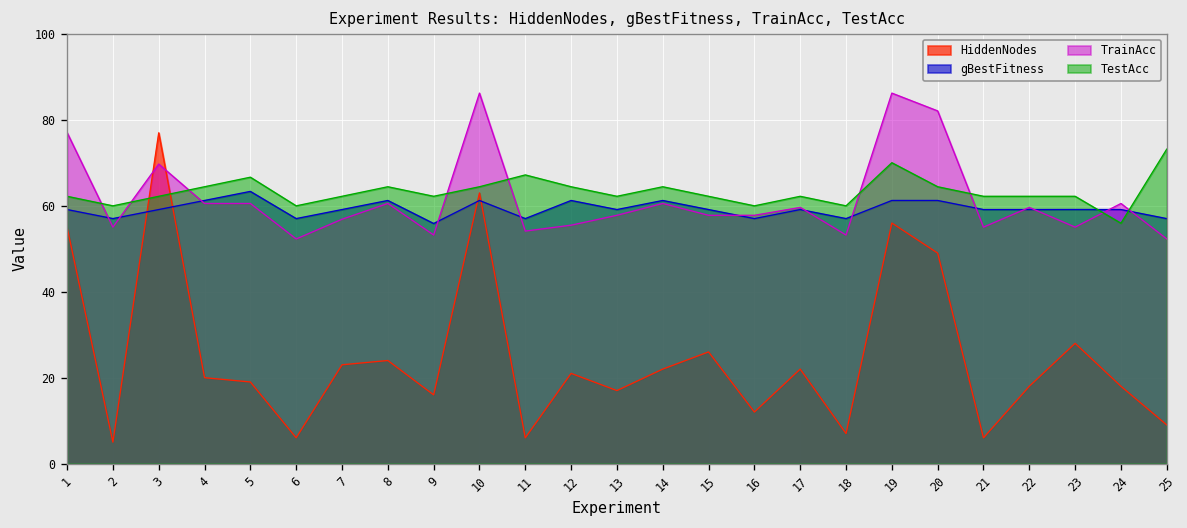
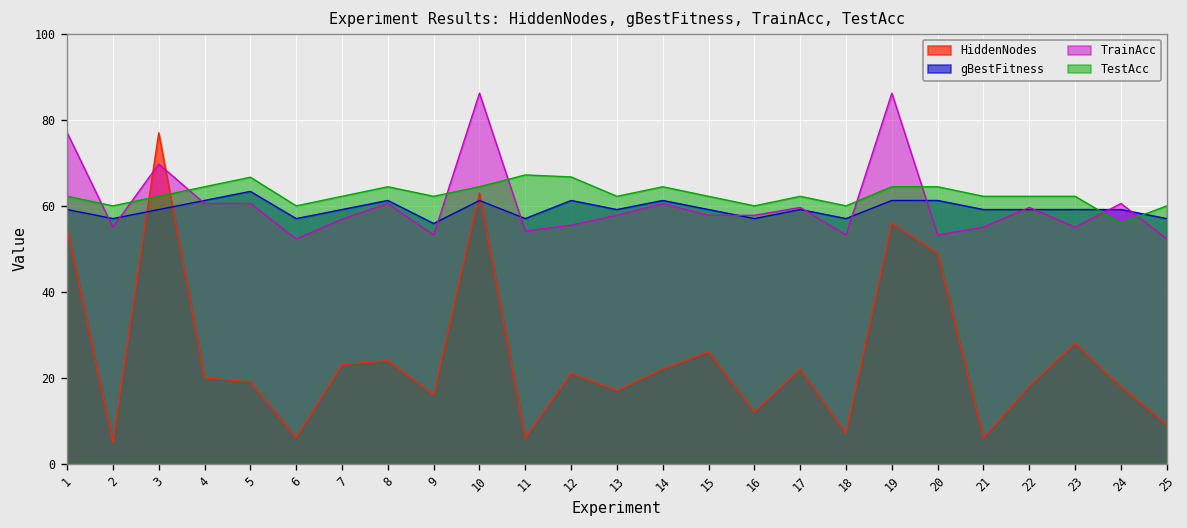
TestAcc, 12: 64 -> 67
TestAcc, 19: 70 -> 64
TrainAcc, 20: 82 -> 53
TestAcc, 25: 73 -> 60
